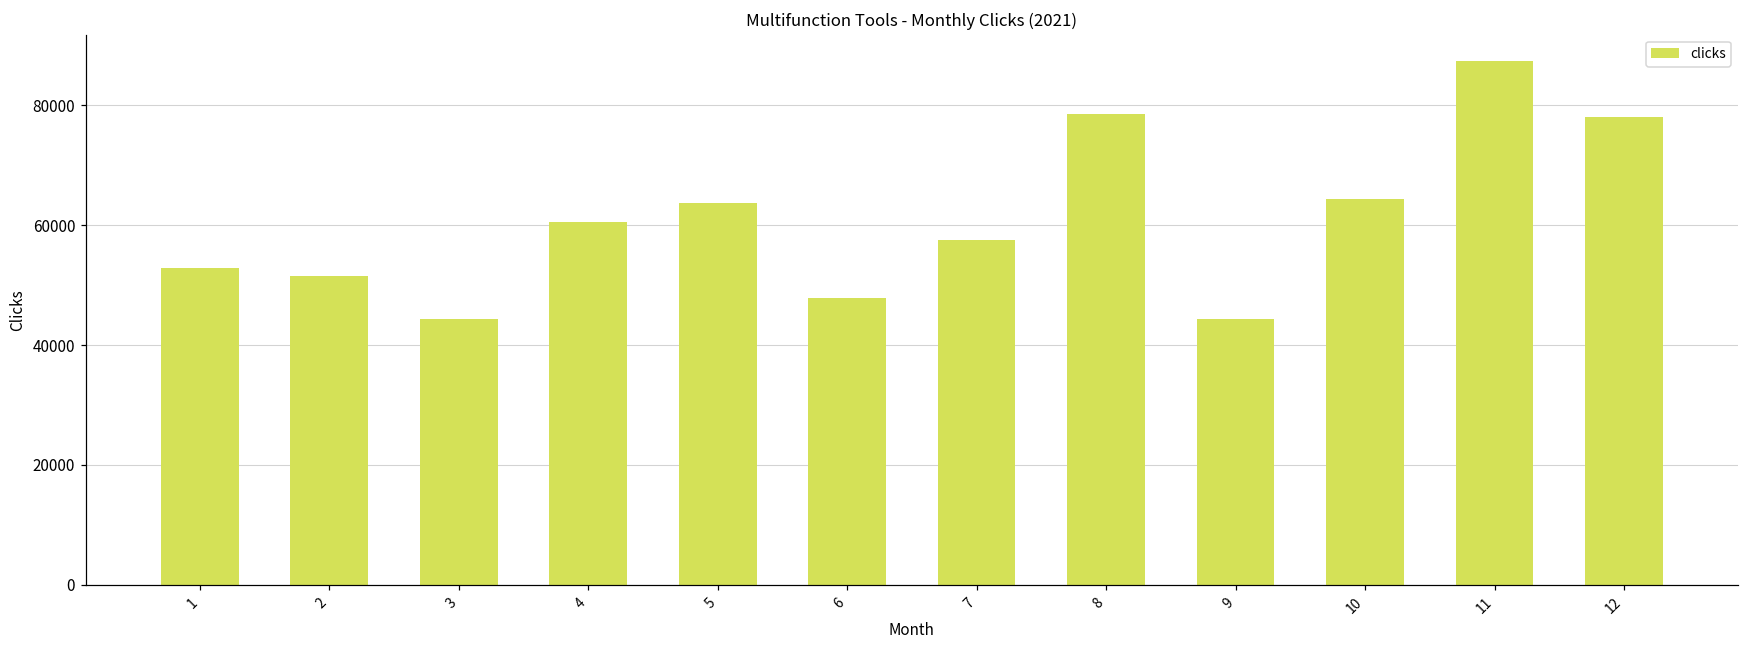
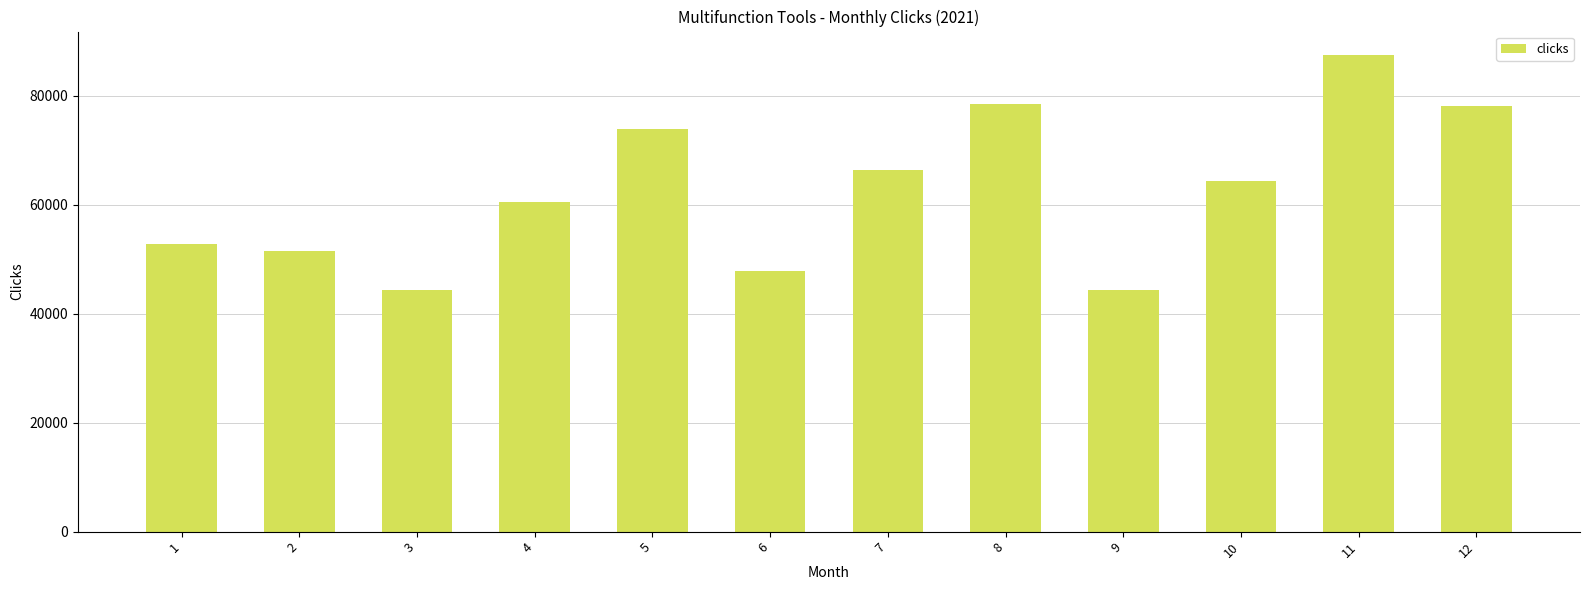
5: 64000 -> 74000
7: 58000 -> 66000
